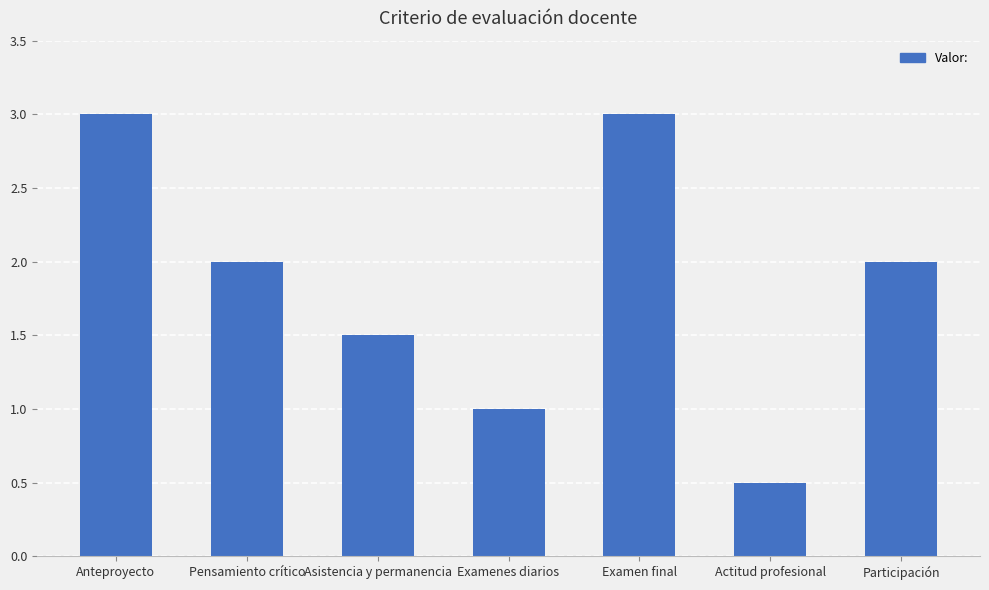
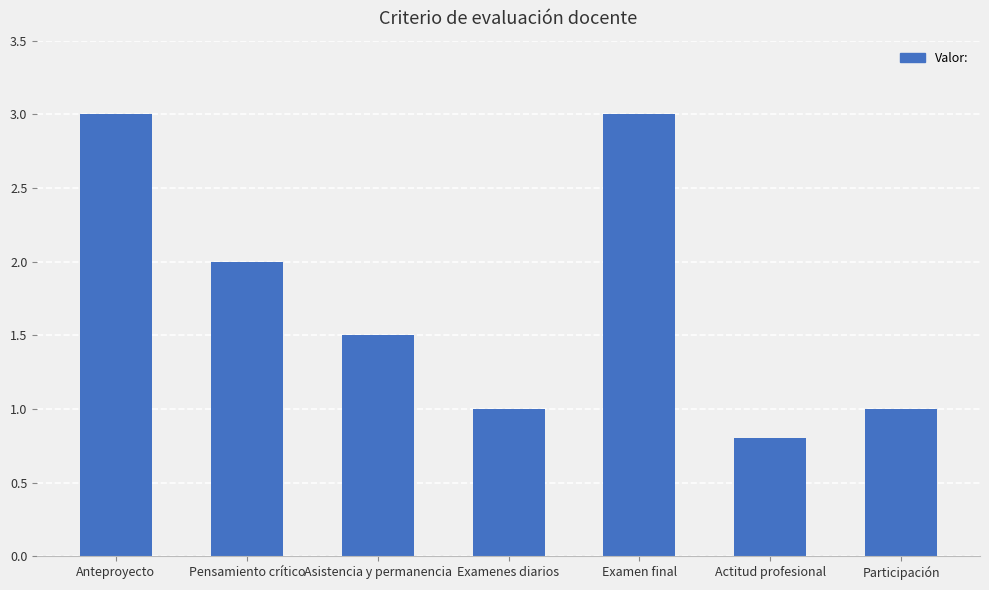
Actitud profesional: 0.5 -> 0.8
Participación: 2 -> 1
